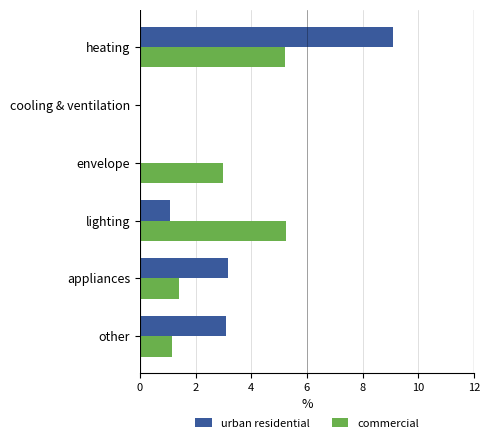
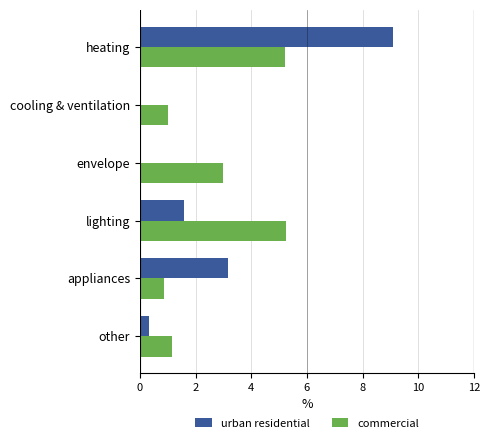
commercial, cooling & ventilation: 0 -> 1
urban residential, lighting: 1.1 -> 1.6
commercial, appliances: 1.4 -> 0.9
urban residential, other: 3.1 -> 0.3
